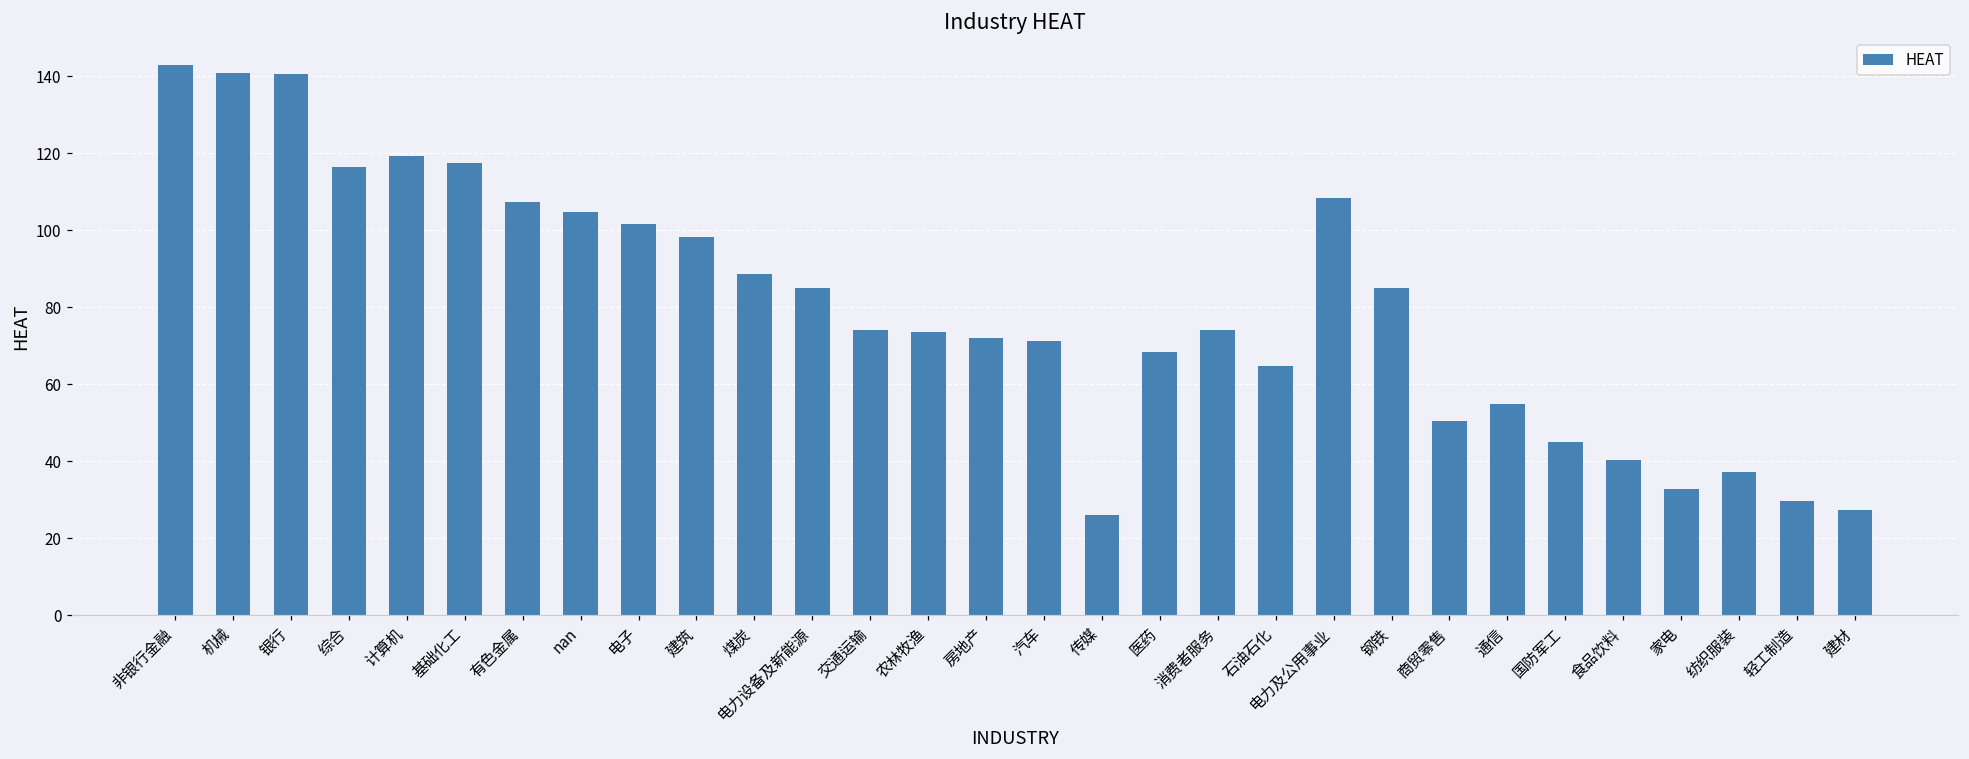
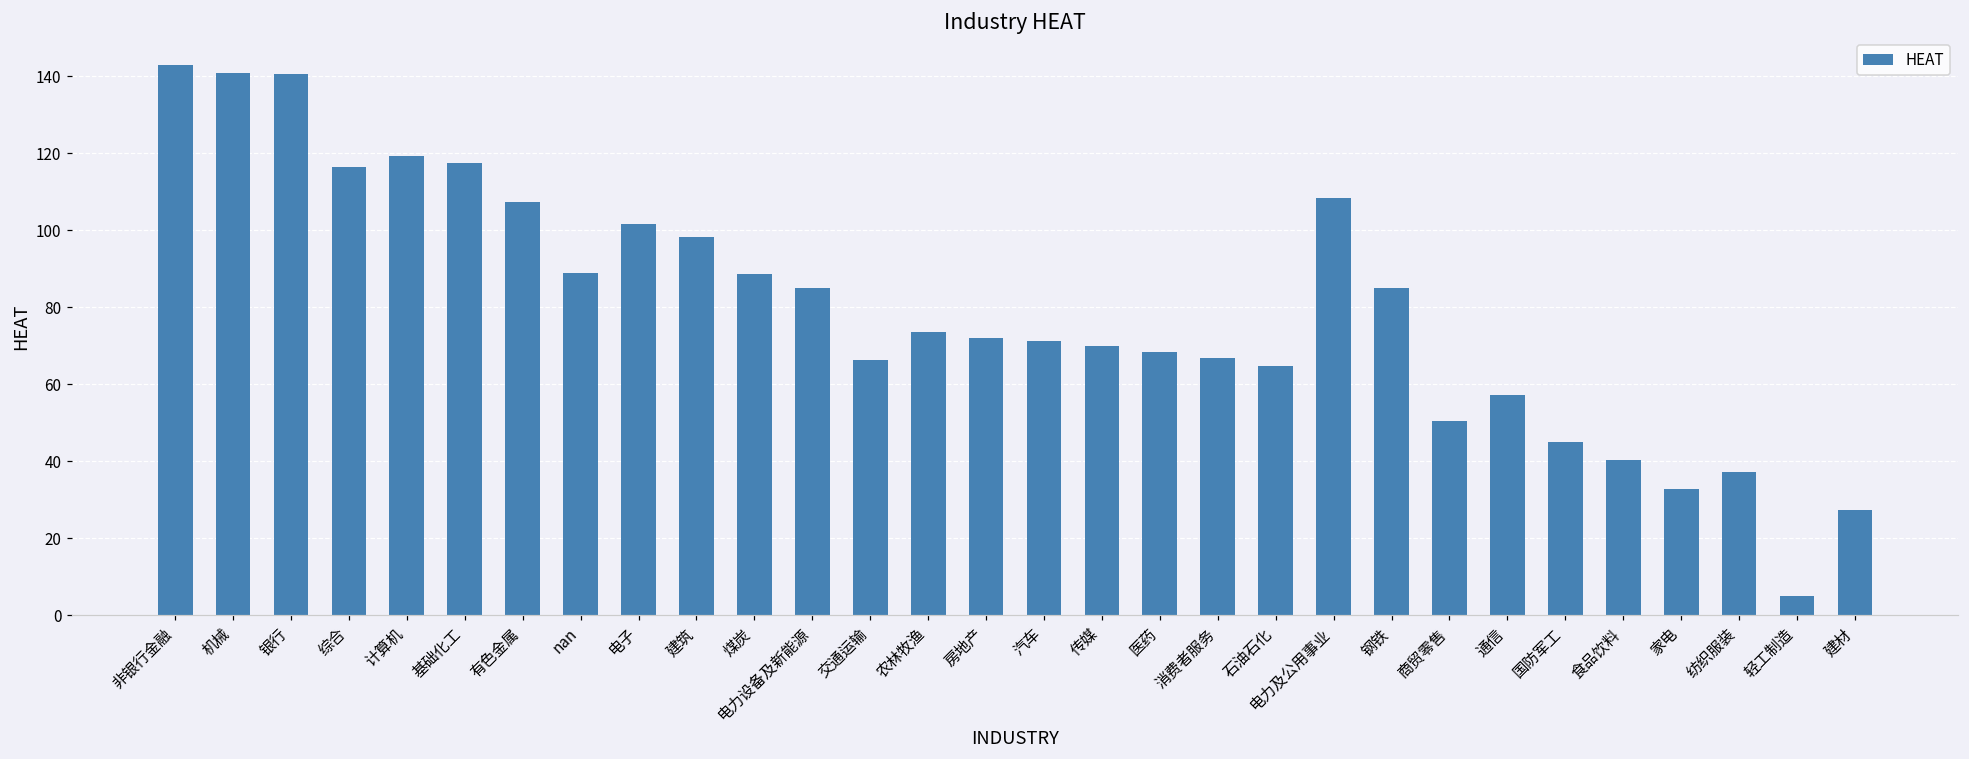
nan: 105 -> 89
交通运输: 74 -> 66
传媒: 26 -> 70
消费者服务: 74 -> 67
通信: 55 -> 57
轻工制造: 30 -> 5
